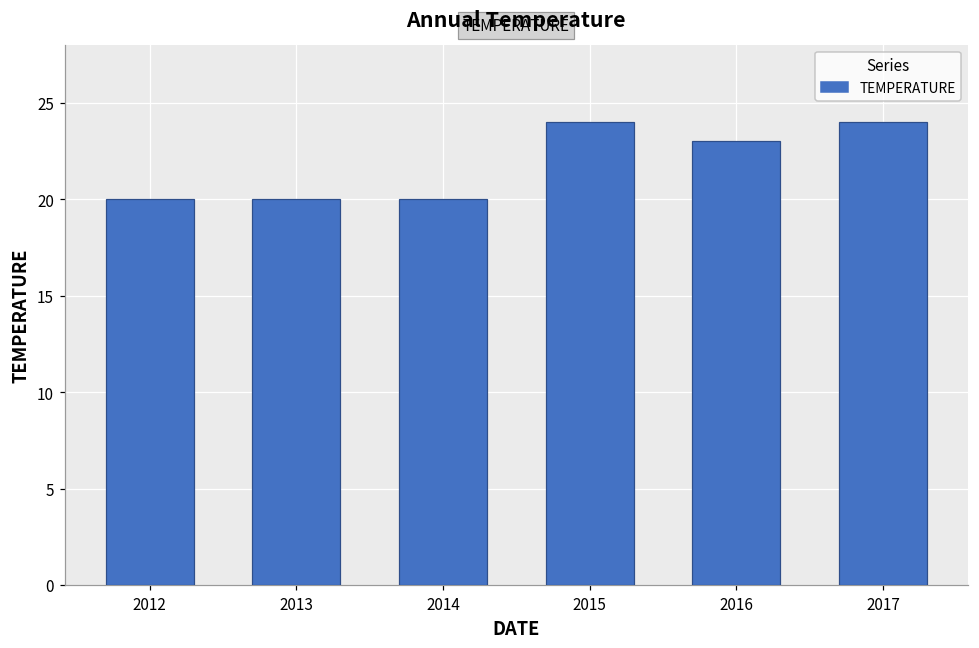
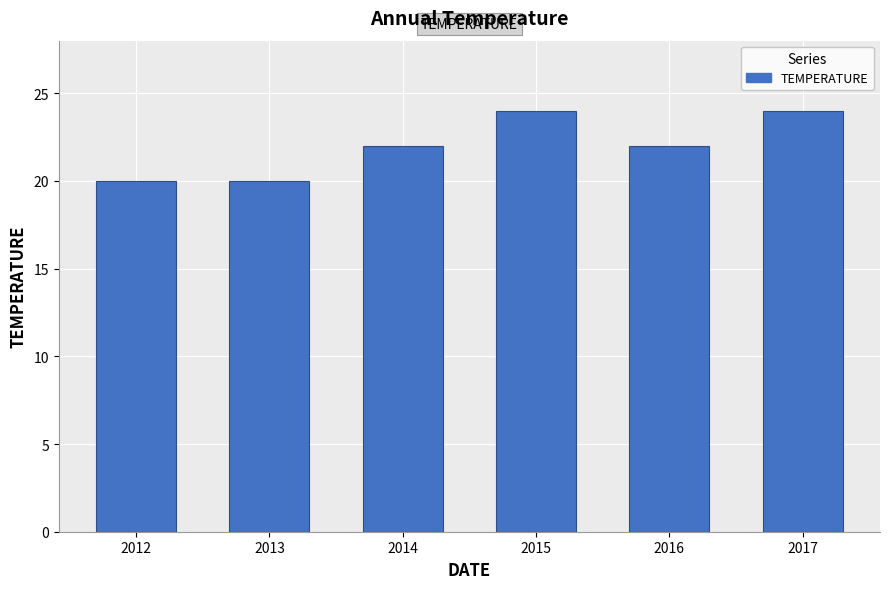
2014: 20 -> 22
2016: 23 -> 22
